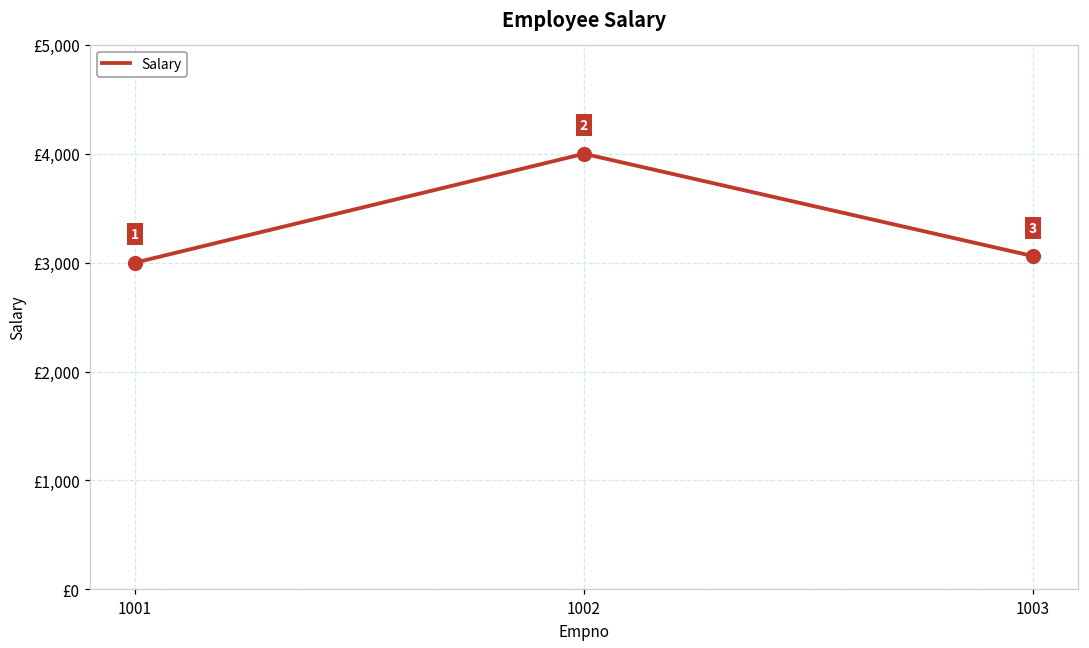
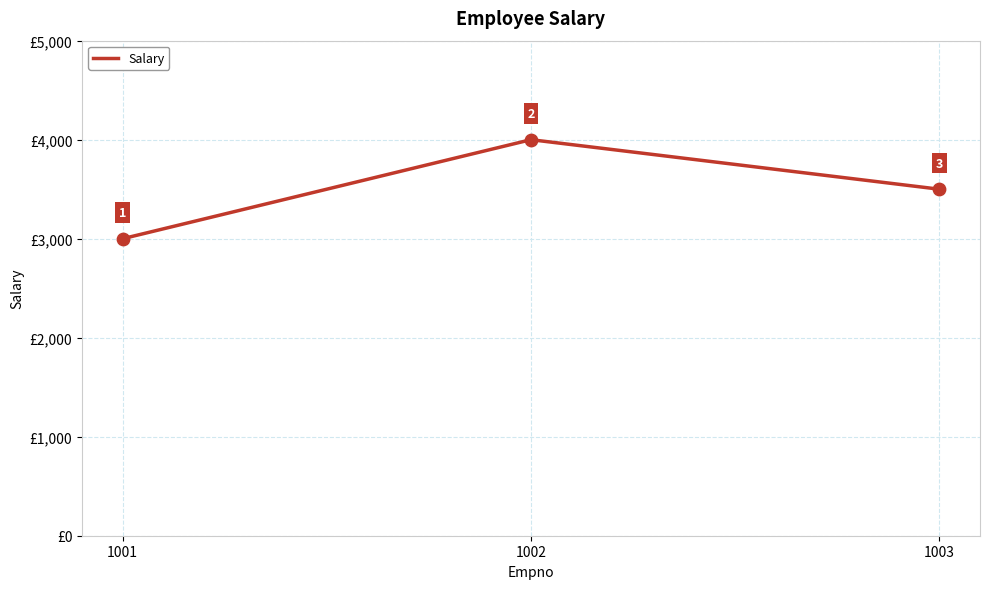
1003: £3,100 -> £3,500
